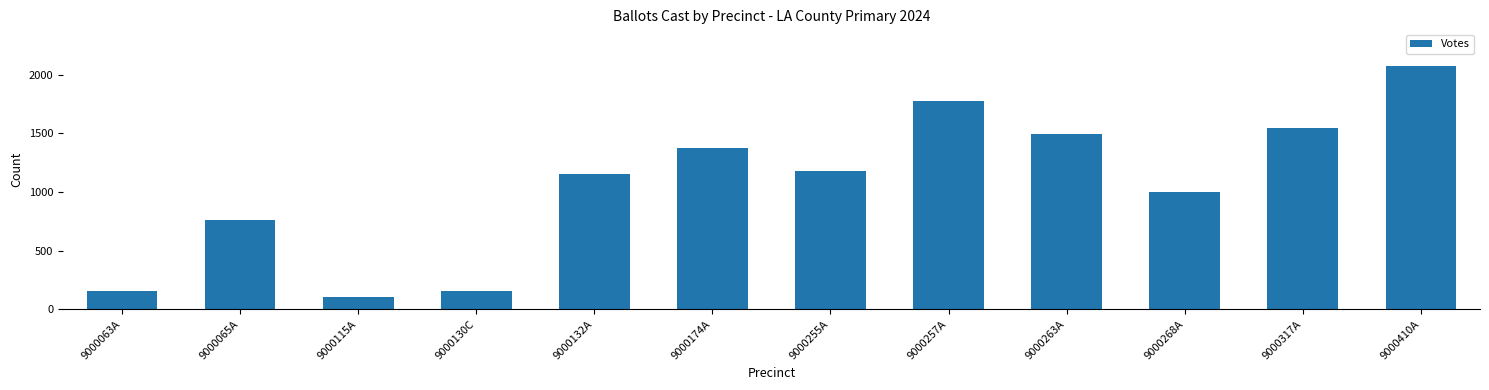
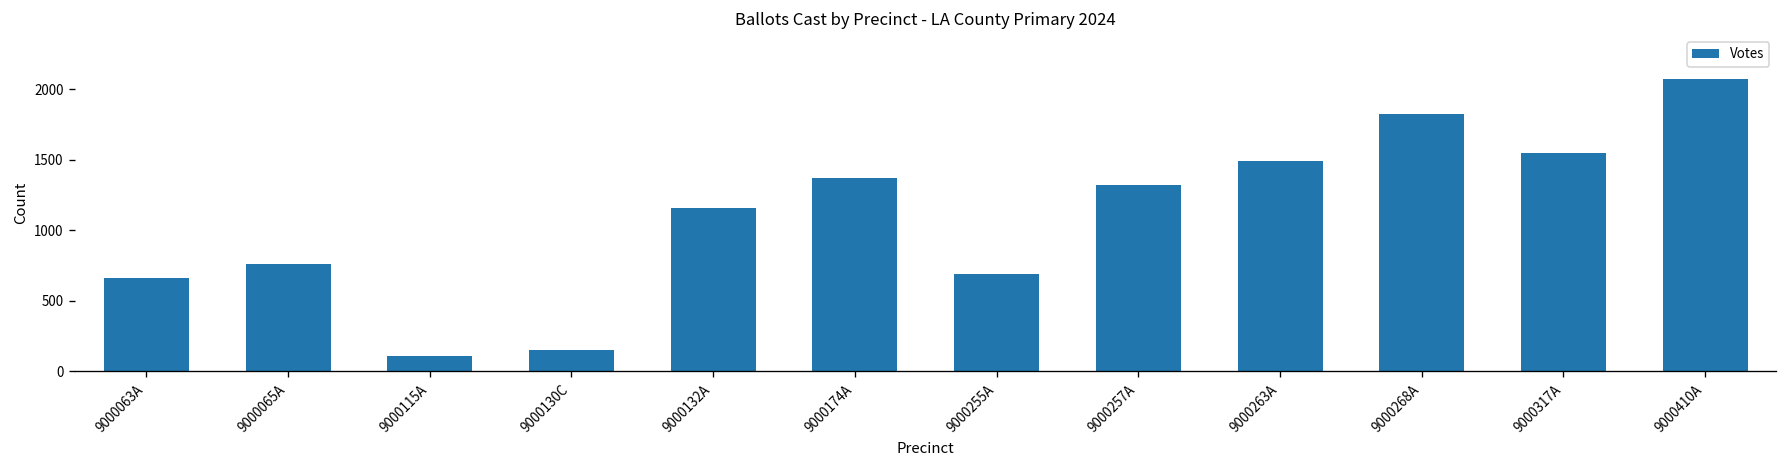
9000063A: 160 -> 660
9000255A: 1180 -> 690
9000257A: 1770 -> 1320
9000268A: 1000 -> 1830
